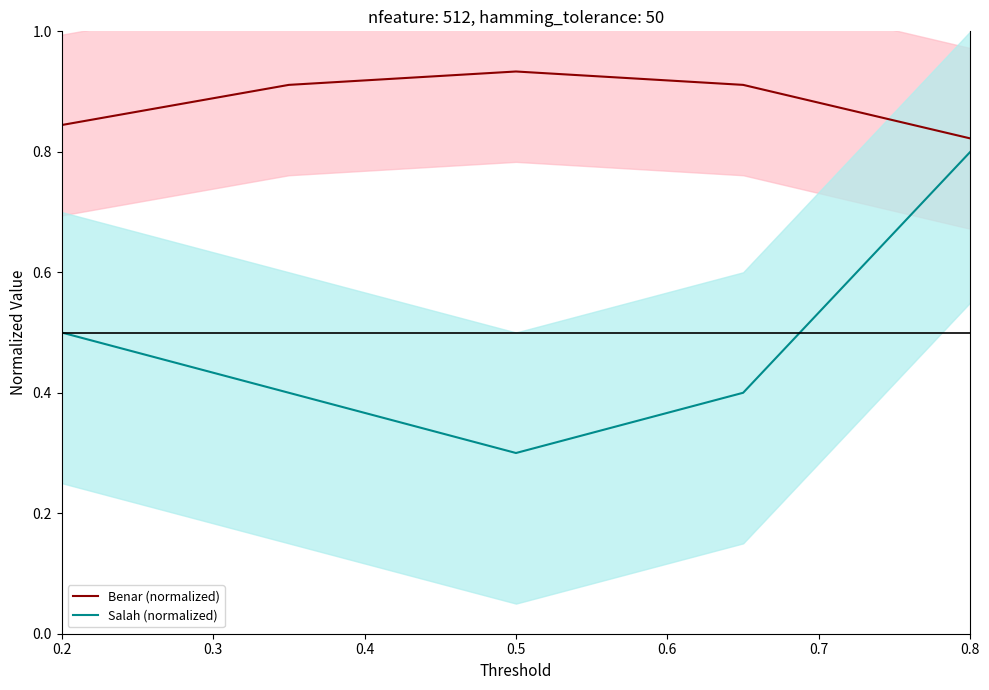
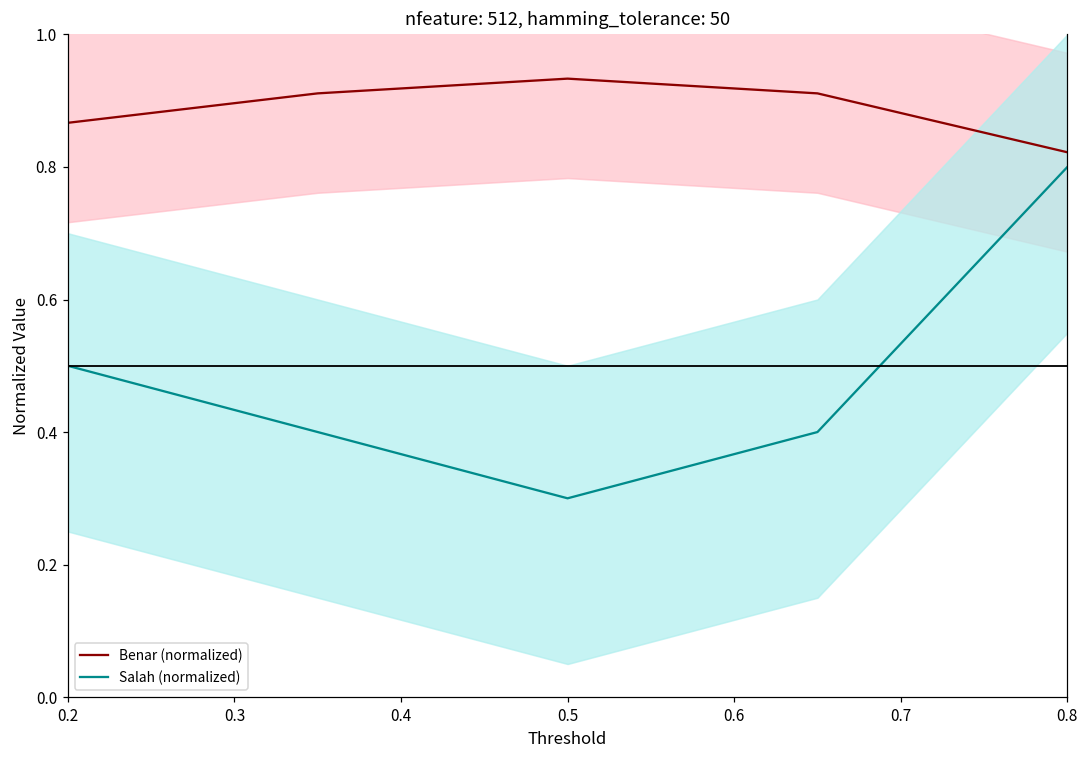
Benar (normalized), 0.2: 0.84 -> 0.87
